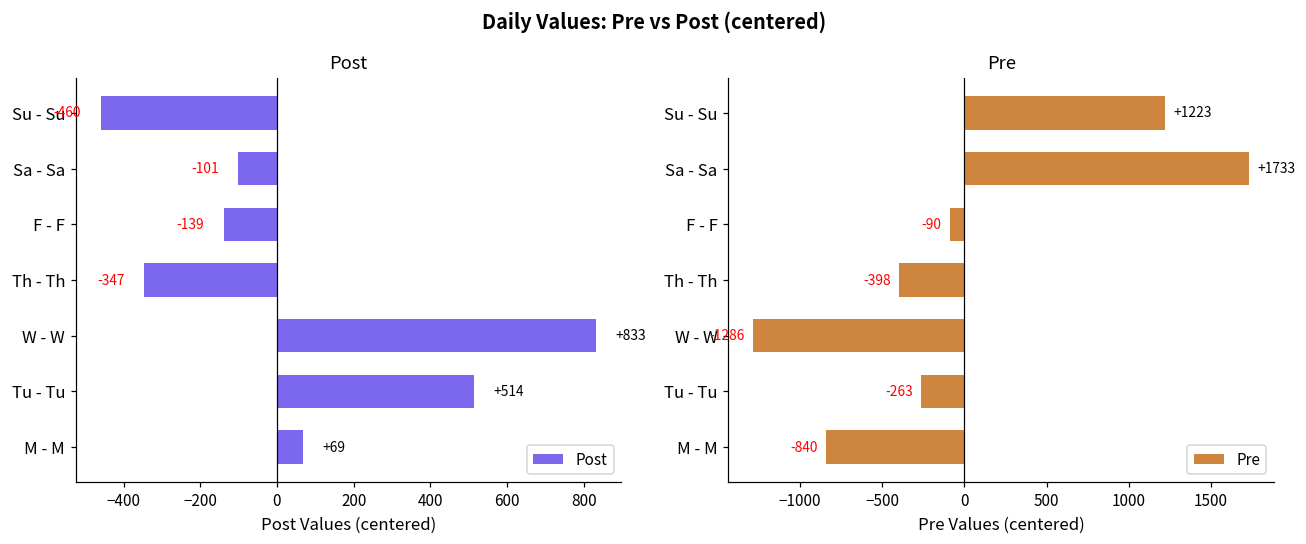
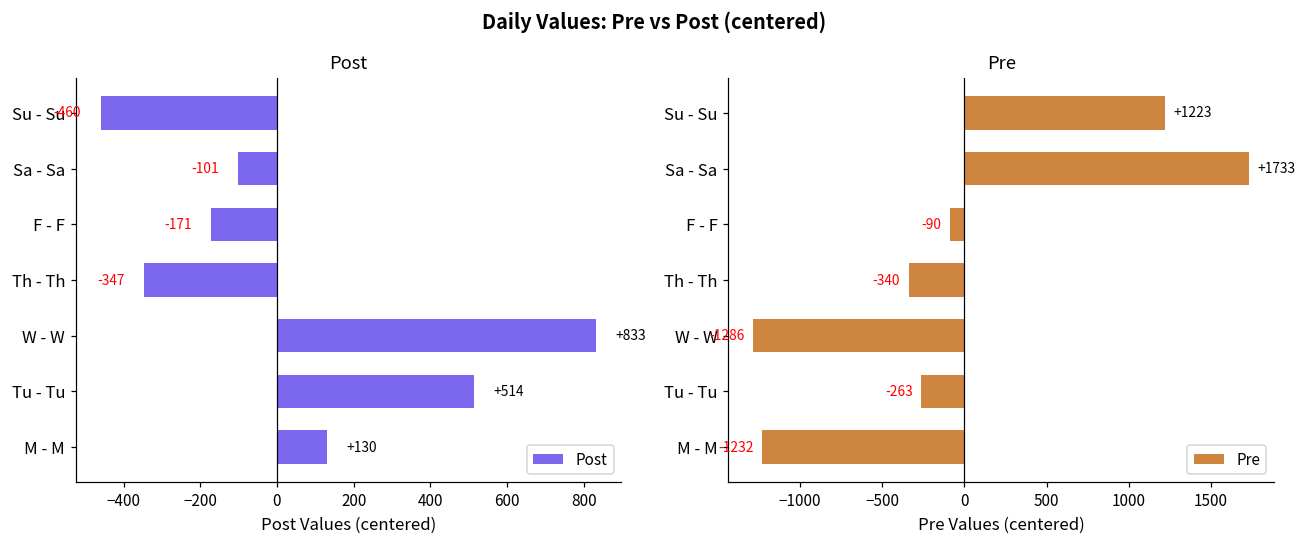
Post, F - F: -139 -> -171
Post, M - M: +69 -> +130
Pre, Th - Th: -398 -> -340
Pre, M - M: -840 -> -1232
